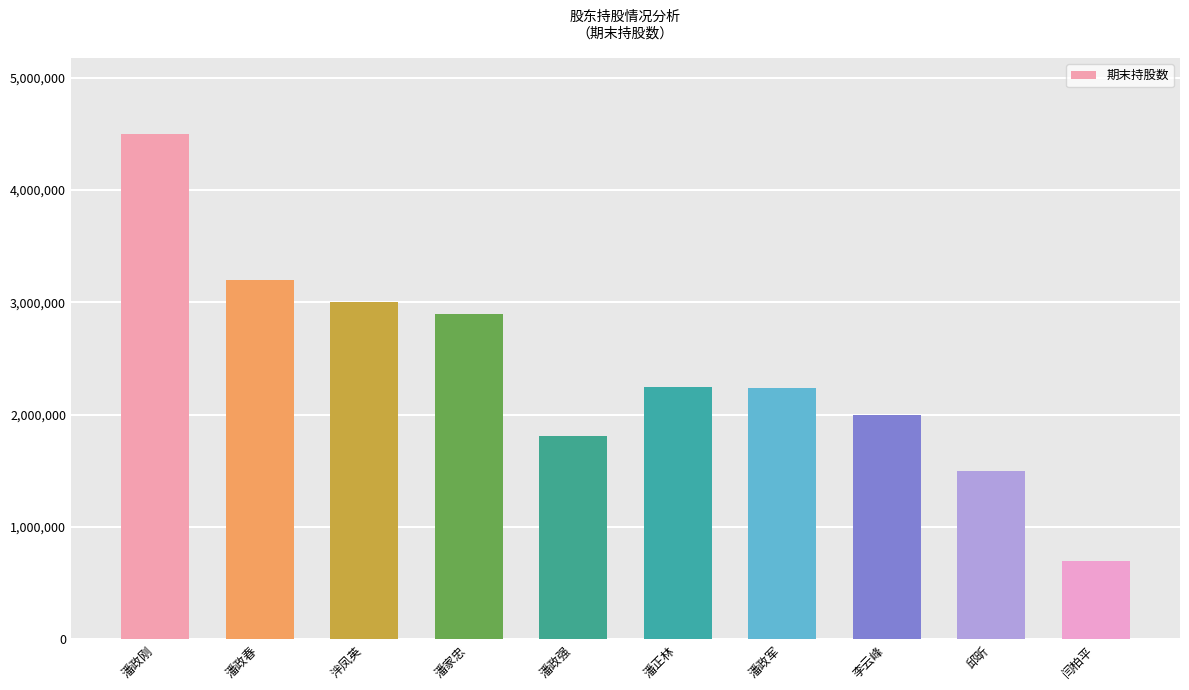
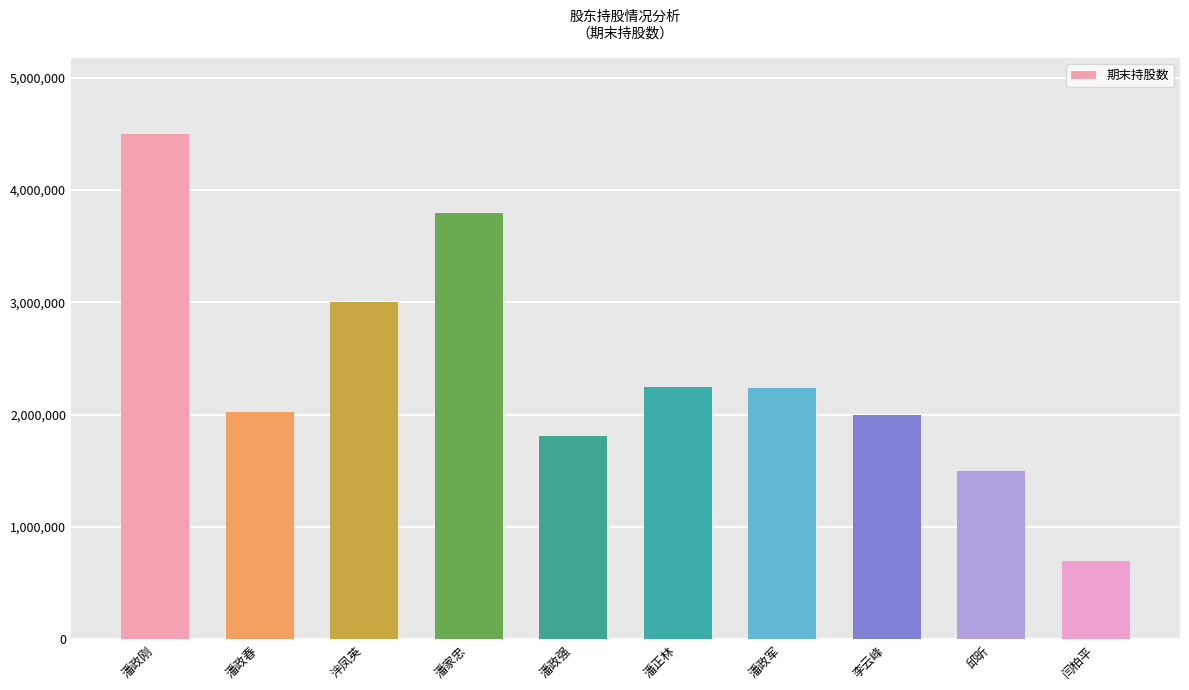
潘政春: 3,200,000 -> 2,020,000
潘家忠: 2,900,000 -> 3,800,000
